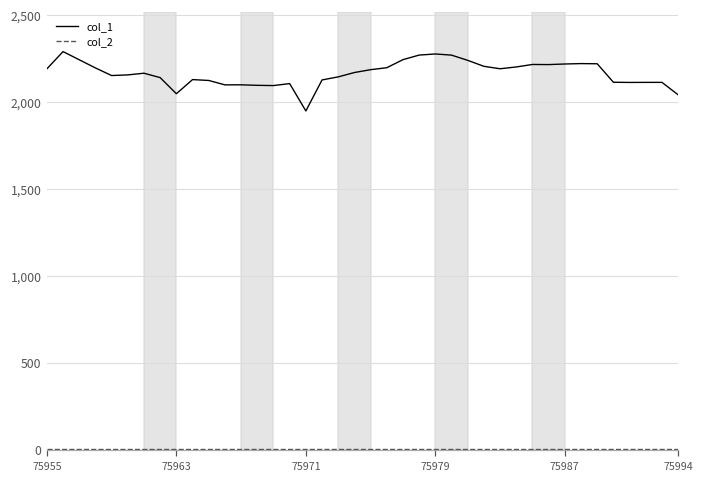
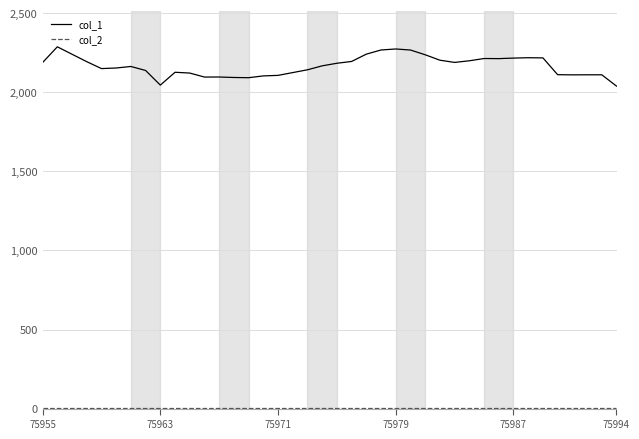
col_1, 75971: 1,950 -> 2,110
